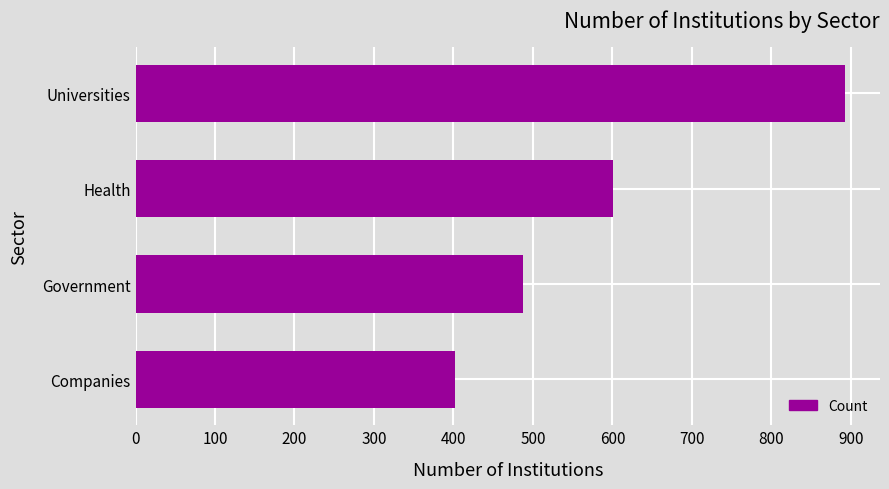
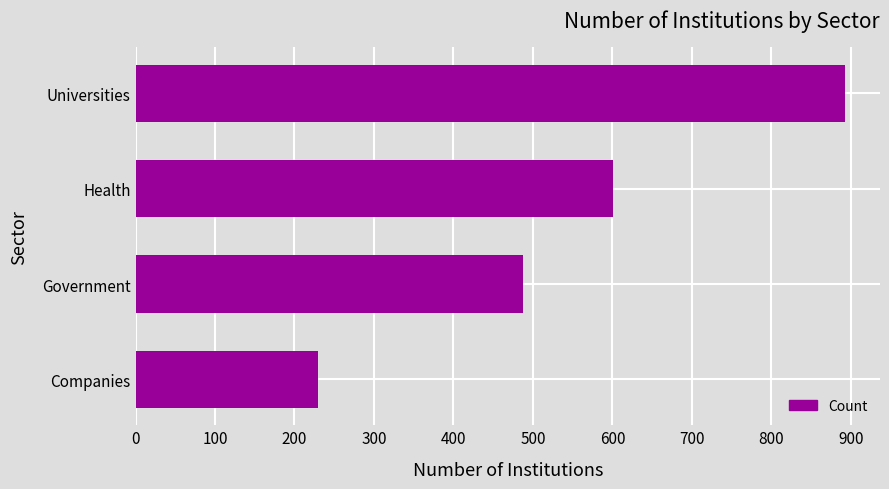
Companies: 400 -> 230
